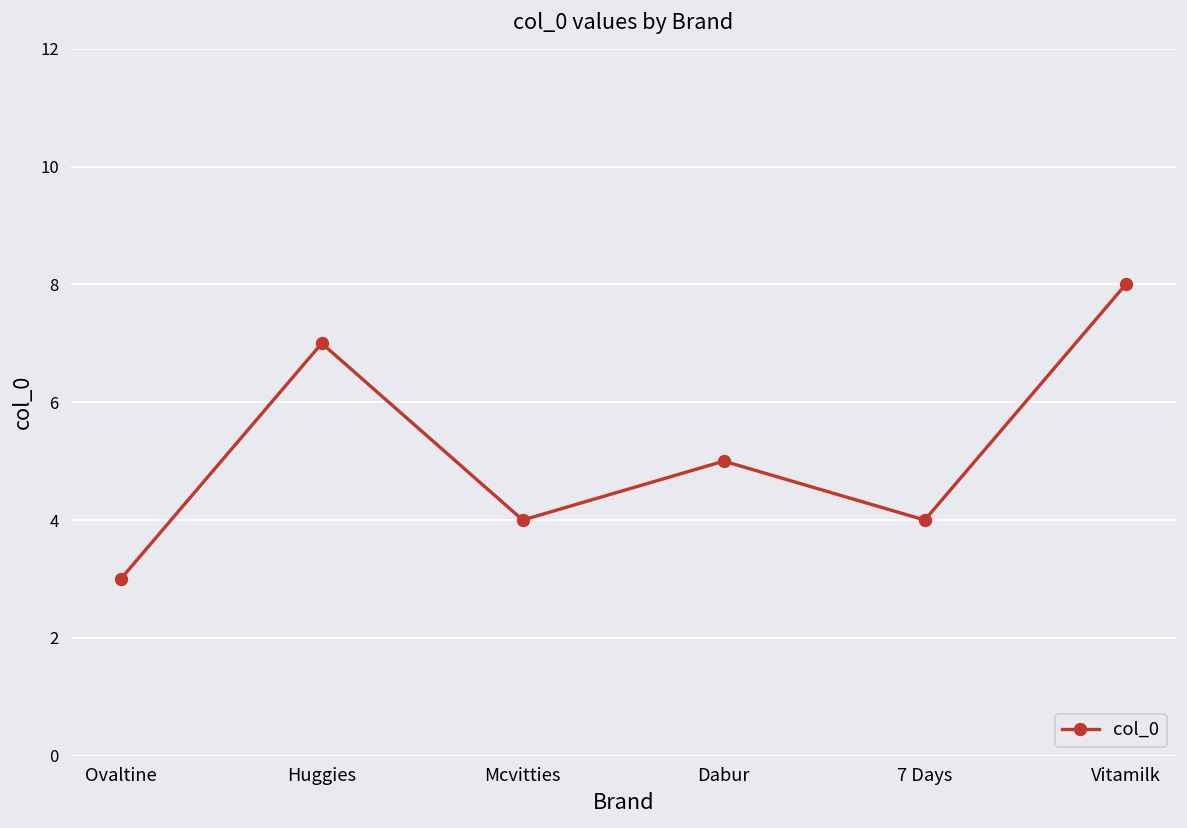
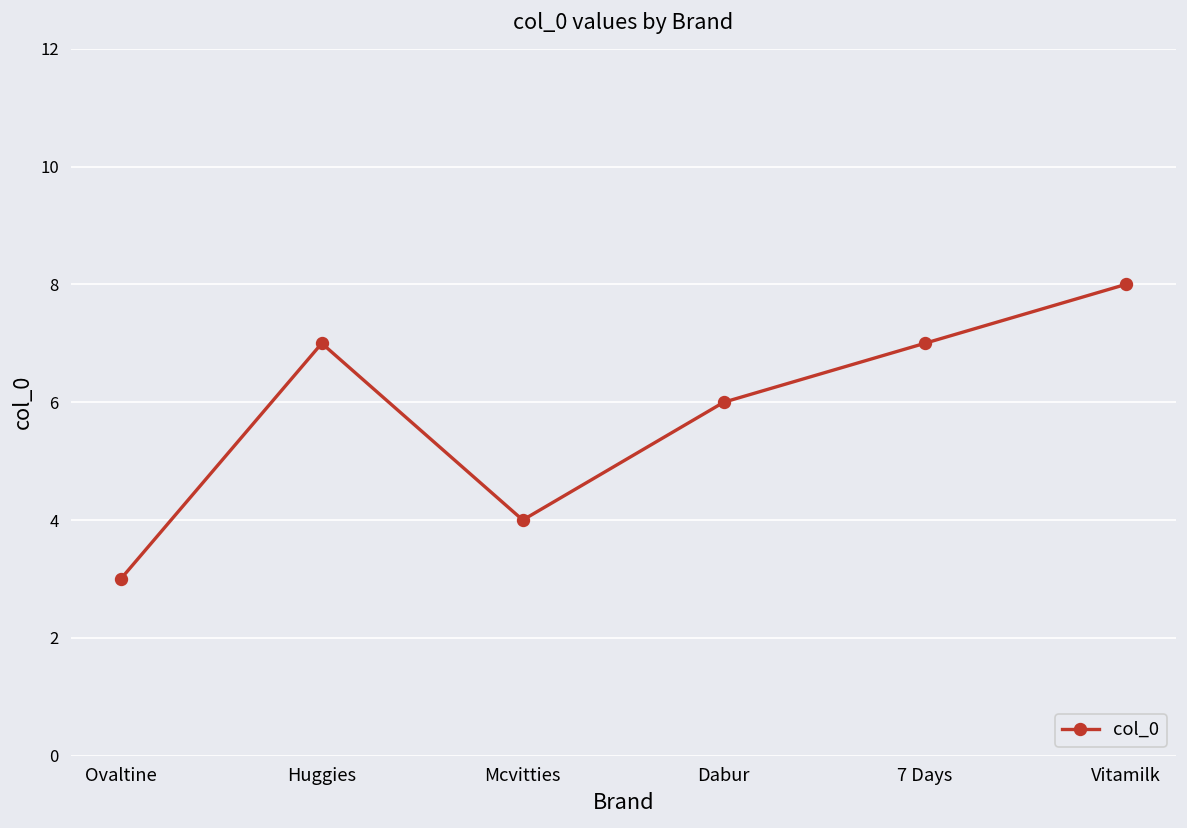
Dabur: 5 -> 6
7 Days: 4 -> 7
